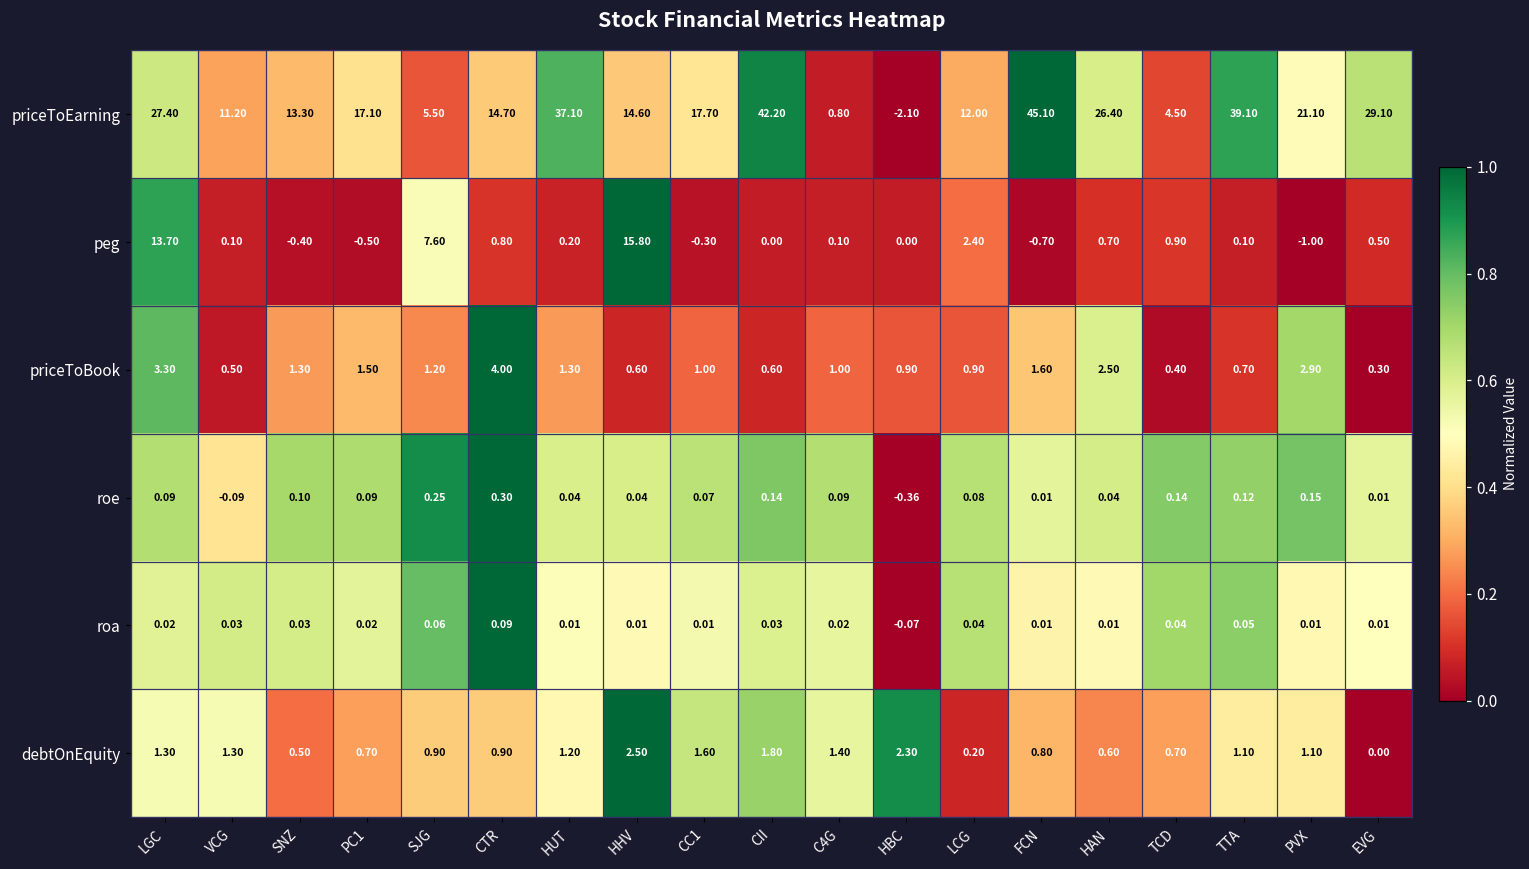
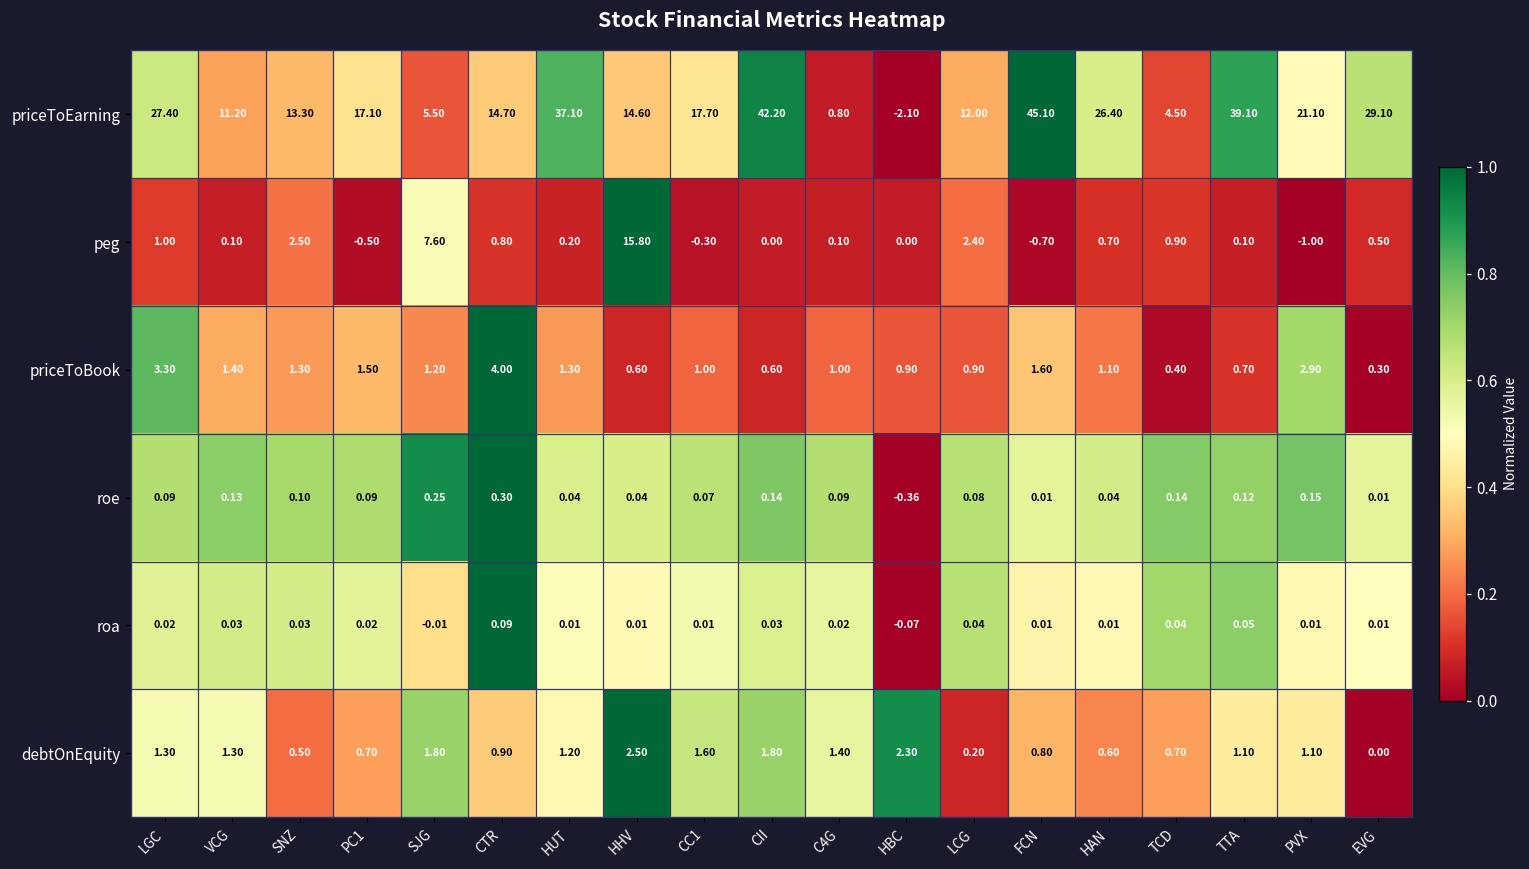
peg, LGC: 13.70 -> 1.00
peg, SNZ: -0.40 -> 2.50
priceToBook, VCG: 0.50 -> 1.40
priceToBook, HAN: 2.50 -> 1.10
roe, VCG: -0.09 -> 0.13
roa, SJG: 0.06 -> -0.01
debtOnEquity, SJG: 0.90 -> 1.80
